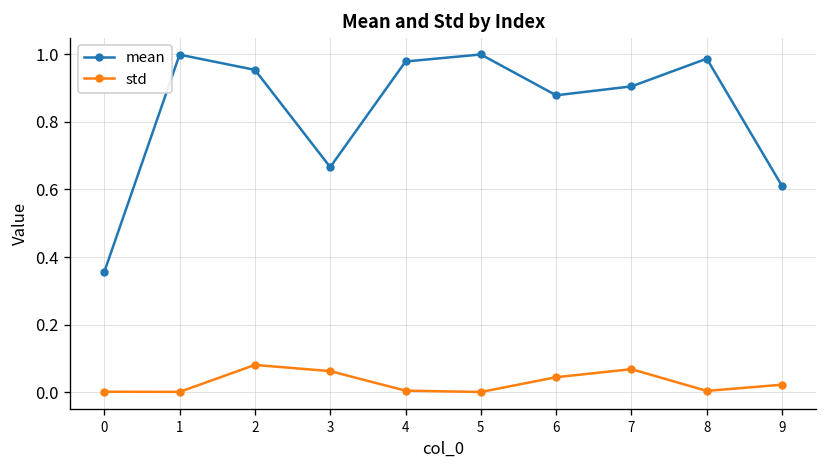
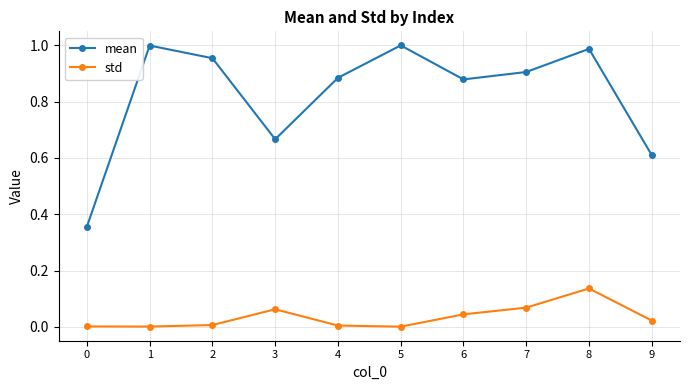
std, 2: 0.08 -> 0.01
mean, 4: 0.98 -> 0.88
std, 8: 0.00 -> 0.14
